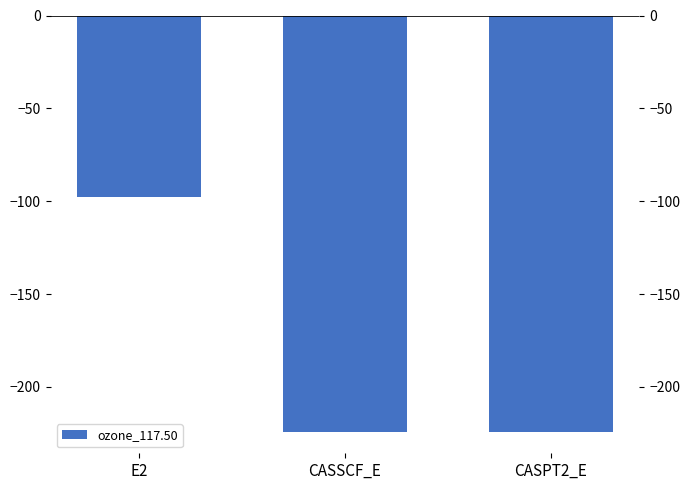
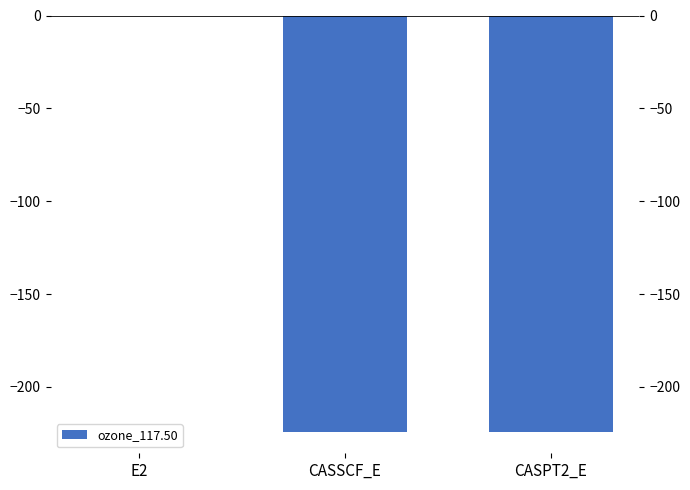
E2: -98 -> 0
